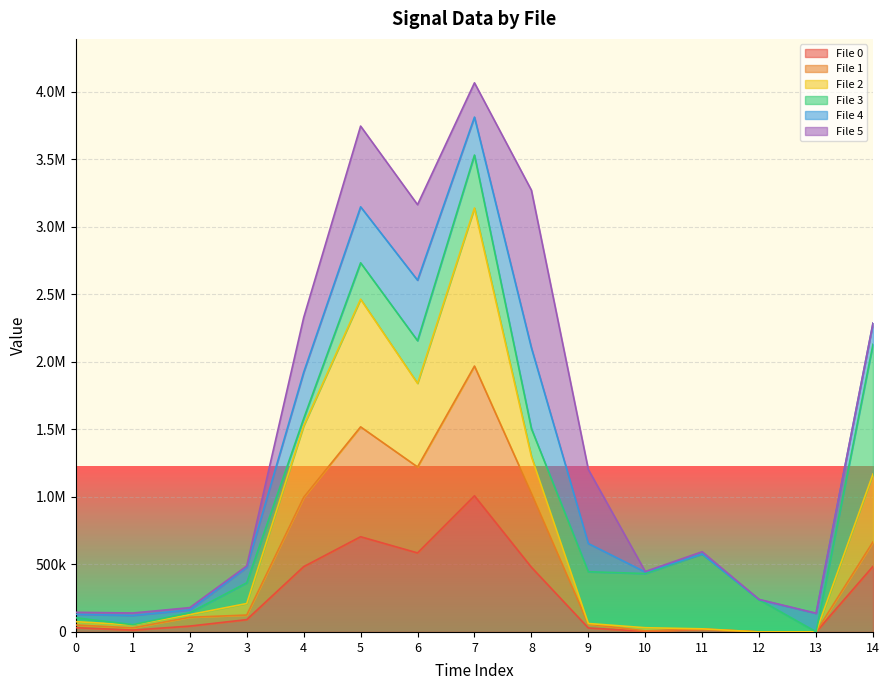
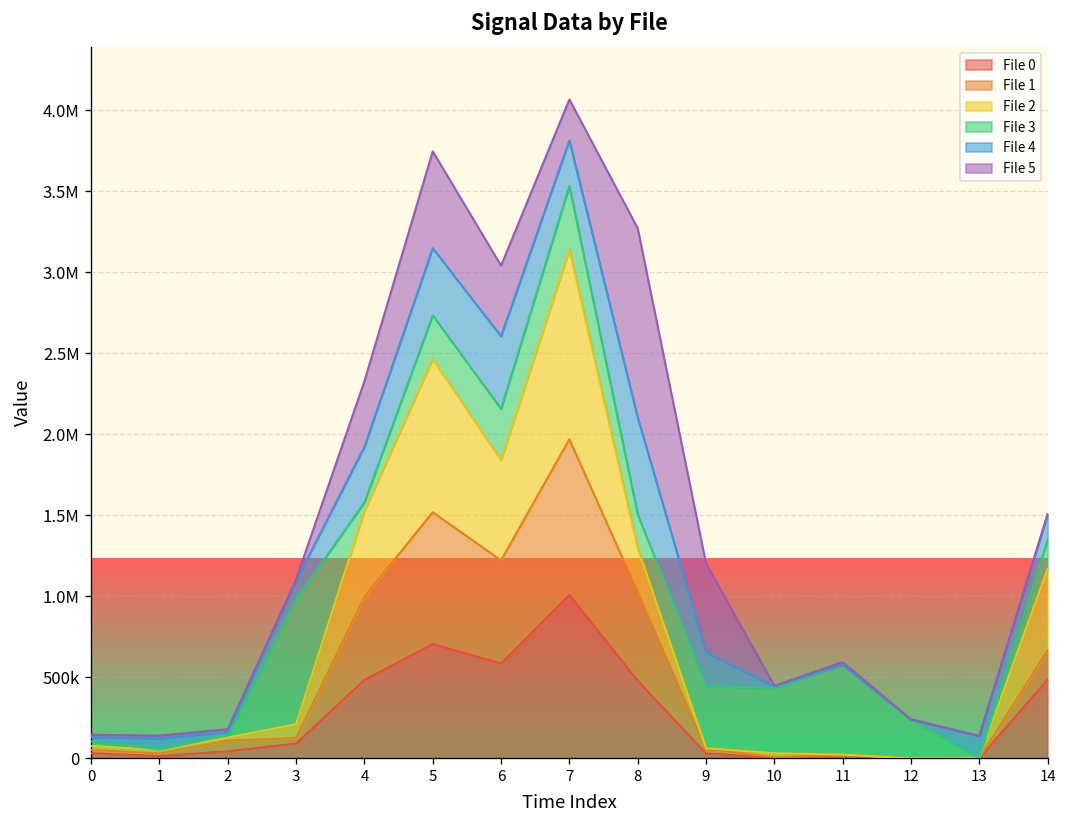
File 3, 3: 150000 -> 770000
File 5, 6: 560000 -> 440000
File 3, 14: 960000 -> 180000
